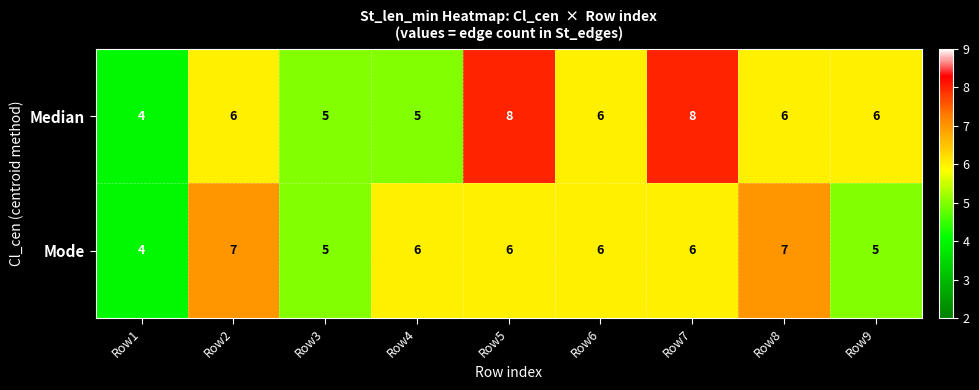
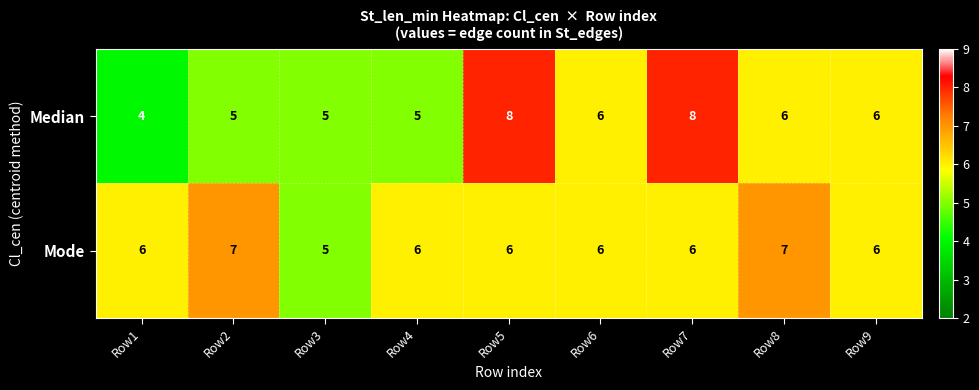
Median, Row2: 6 -> 5
Mode, Row1: 4 -> 6
Mode, Row9: 5 -> 6
